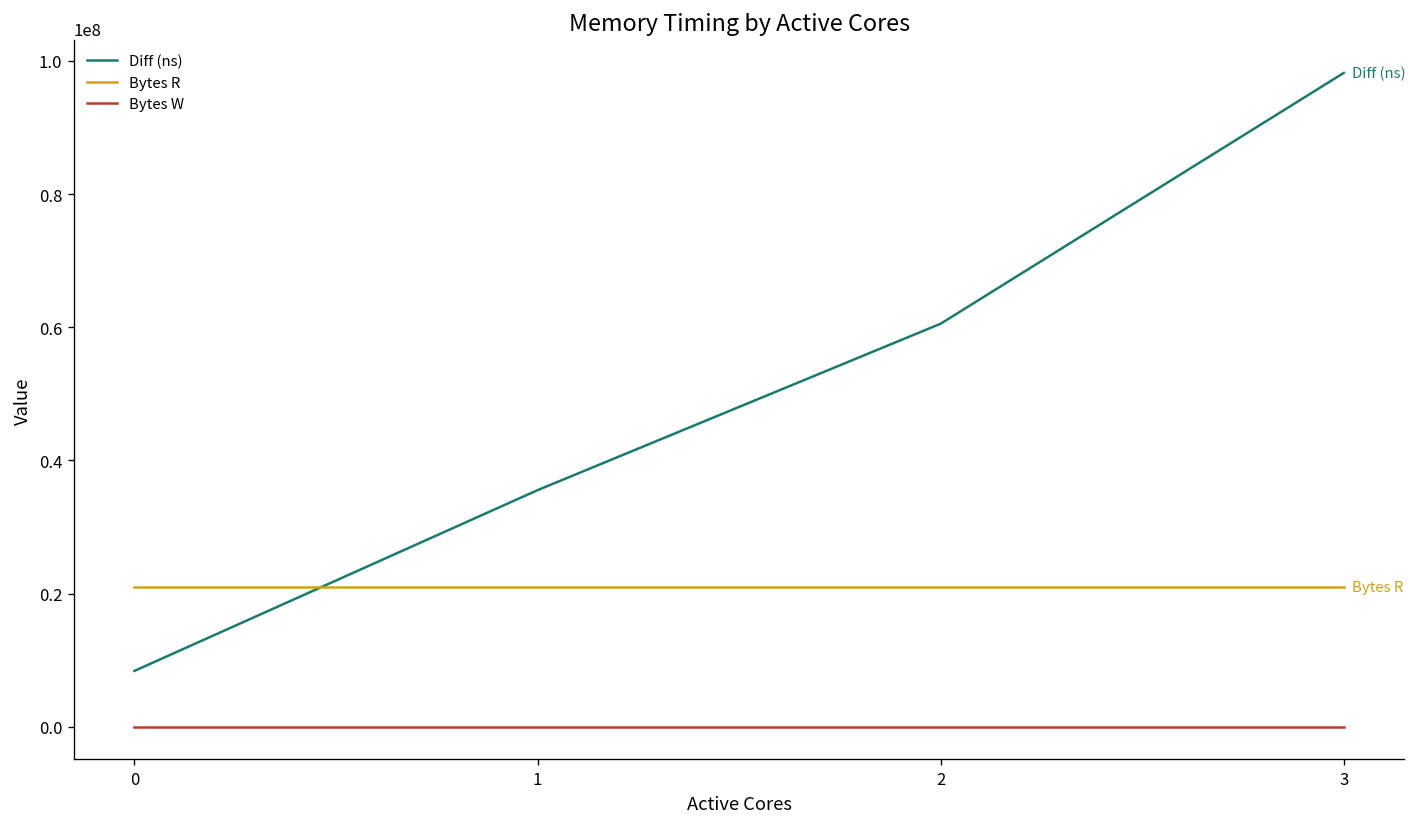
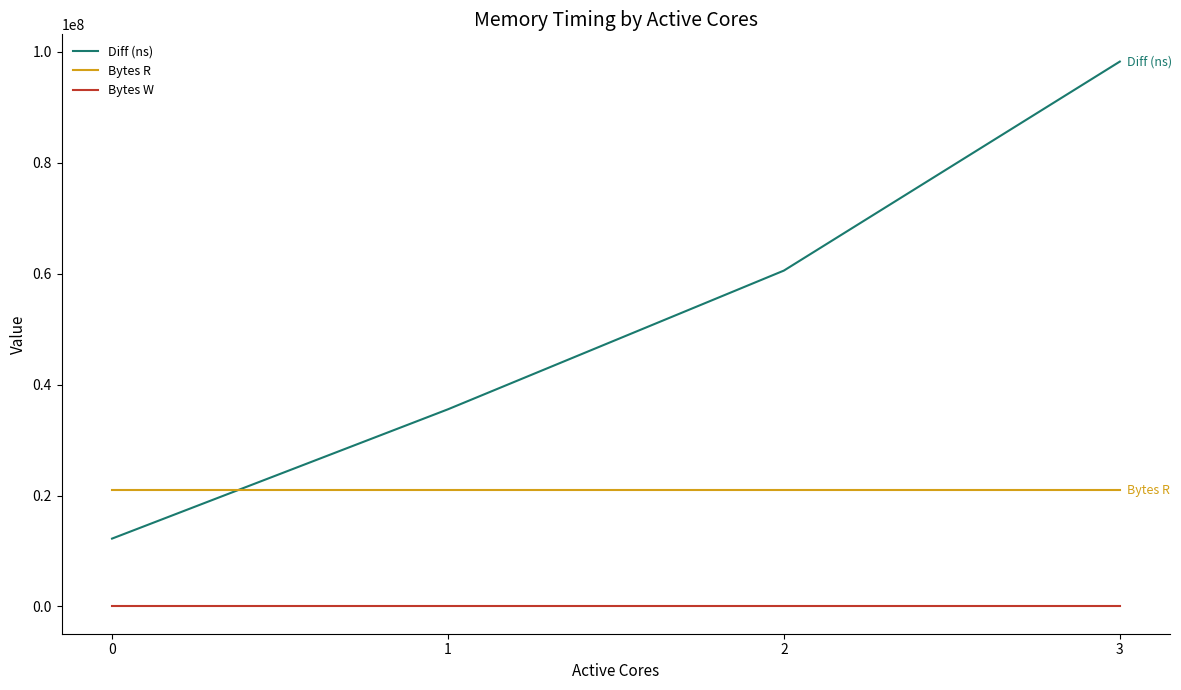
Diff (ns), 0: 8000000 -> 12000000
